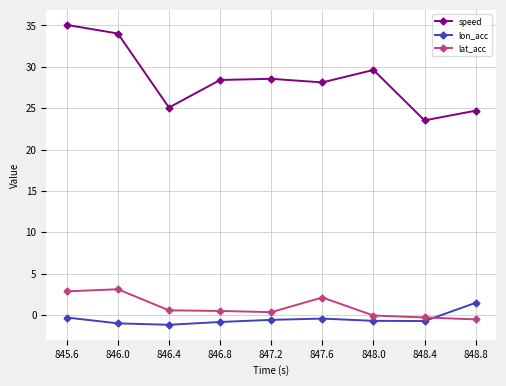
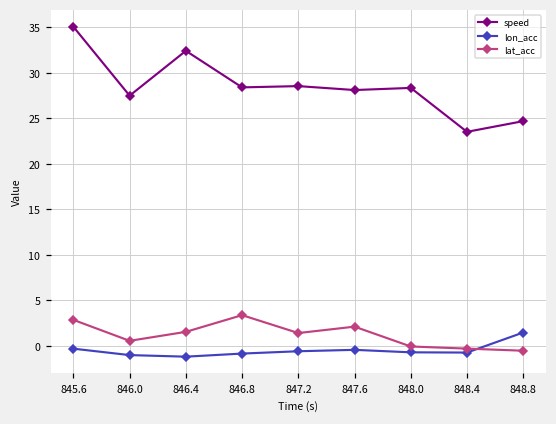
speed, 846.0: 34 -> 27
lat_acc, 846.0: 3 -> 1
speed, 846.4: 25 -> 32
lat_acc, 846.4: 1 -> 2
lat_acc, 846.8: 0 -> 3
lat_acc, 847.2: 0 -> 1
speed, 848.0: 30 -> 28
